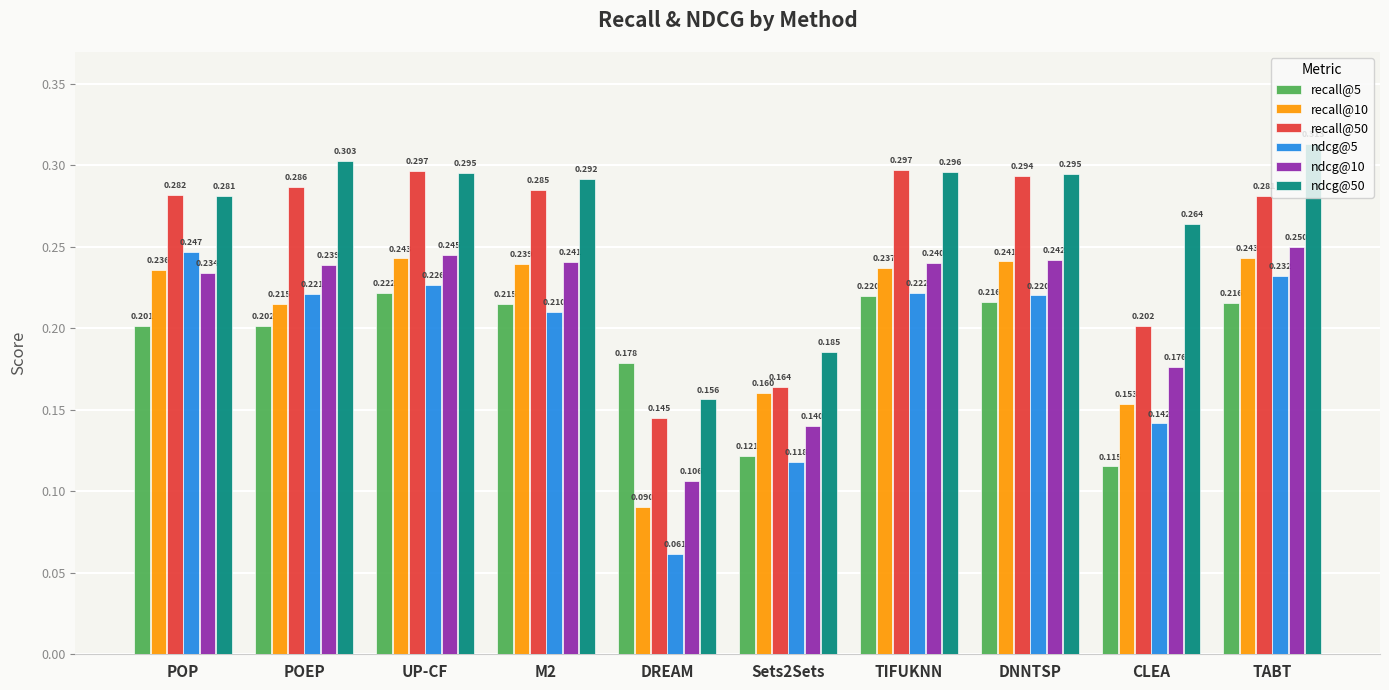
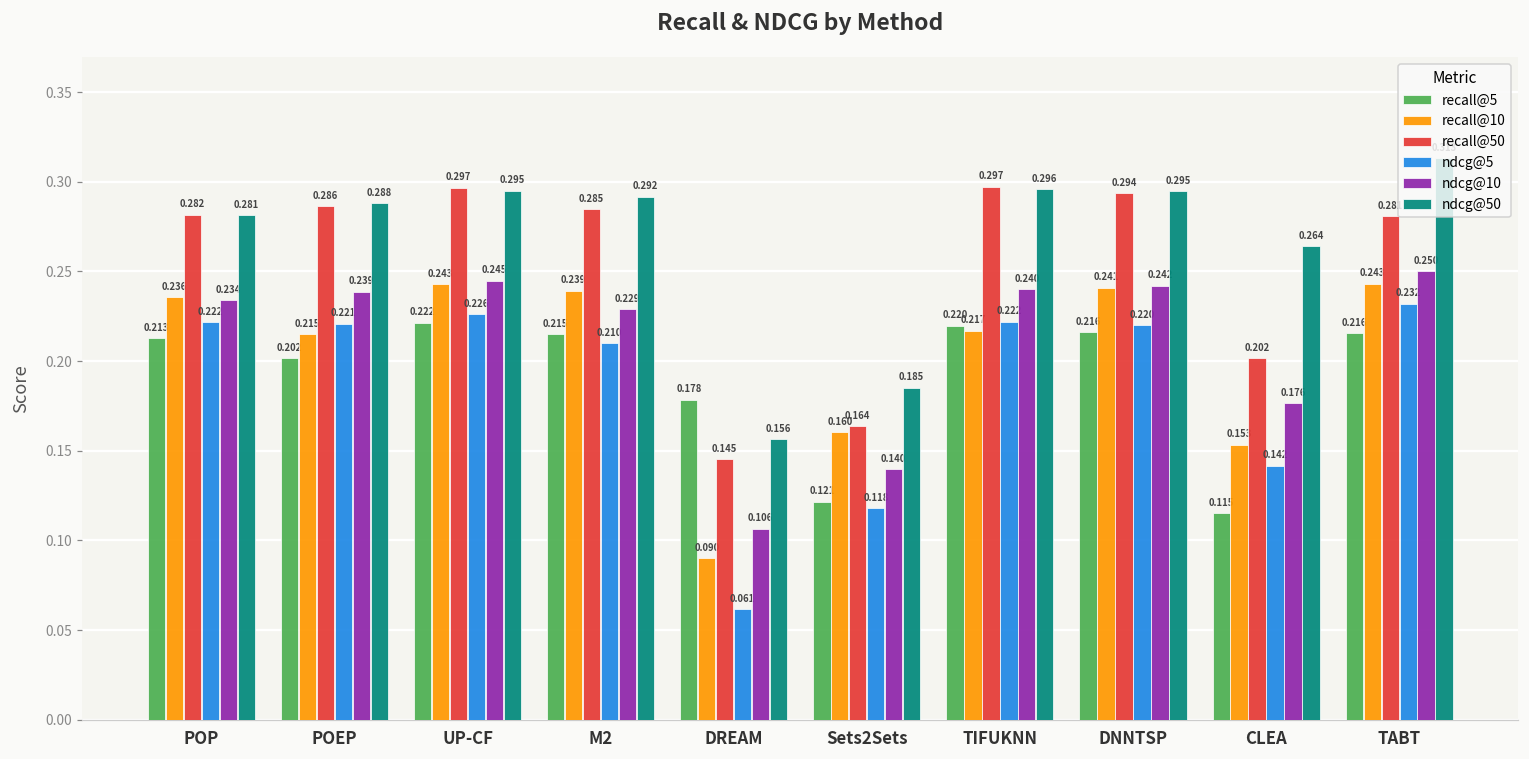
recall@5, POP: 0.201 -> 0.213
ndcg@5, POP: 0.247 -> 0.222
ndcg@50, POEP: 0.303 -> 0.288
ndcg@10, M2: 0.241 -> 0.229
recall@10, TIFUKNN: 0.237 -> 0.217
